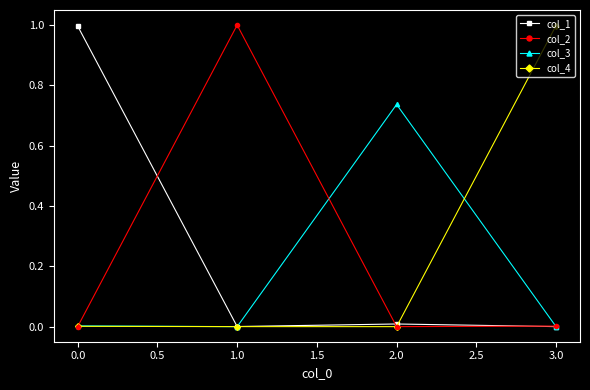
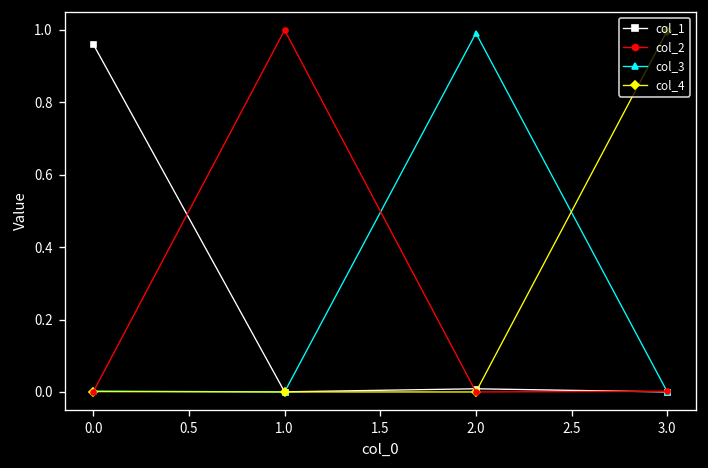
col_1, 0.0: 1.00 -> 0.96
col_3, 2.0: 0.74 -> 0.99
